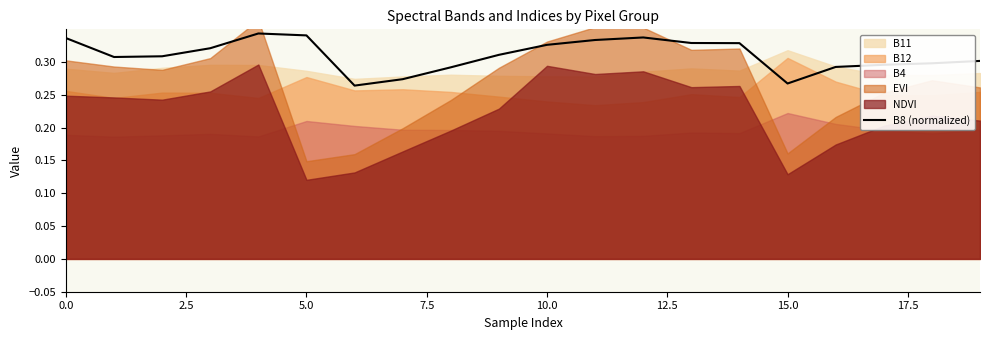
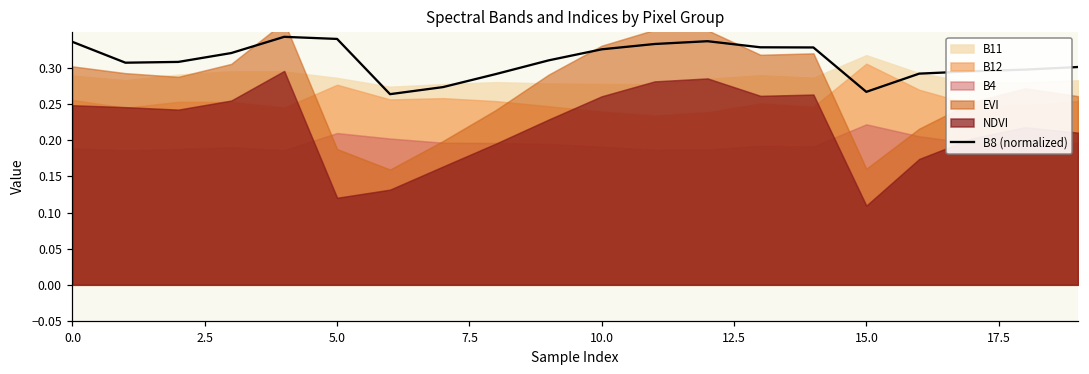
EVI, 5.0: 0.15 -> 0.19
NDVI, 10.0: 0.29 -> 0.26
NDVI, 15.0: 0.13 -> 0.11
